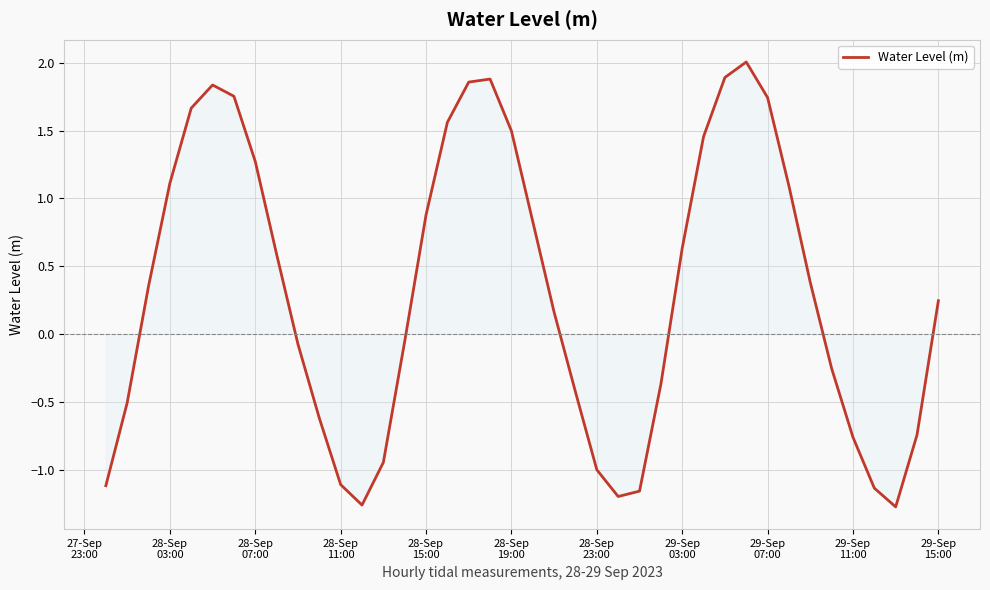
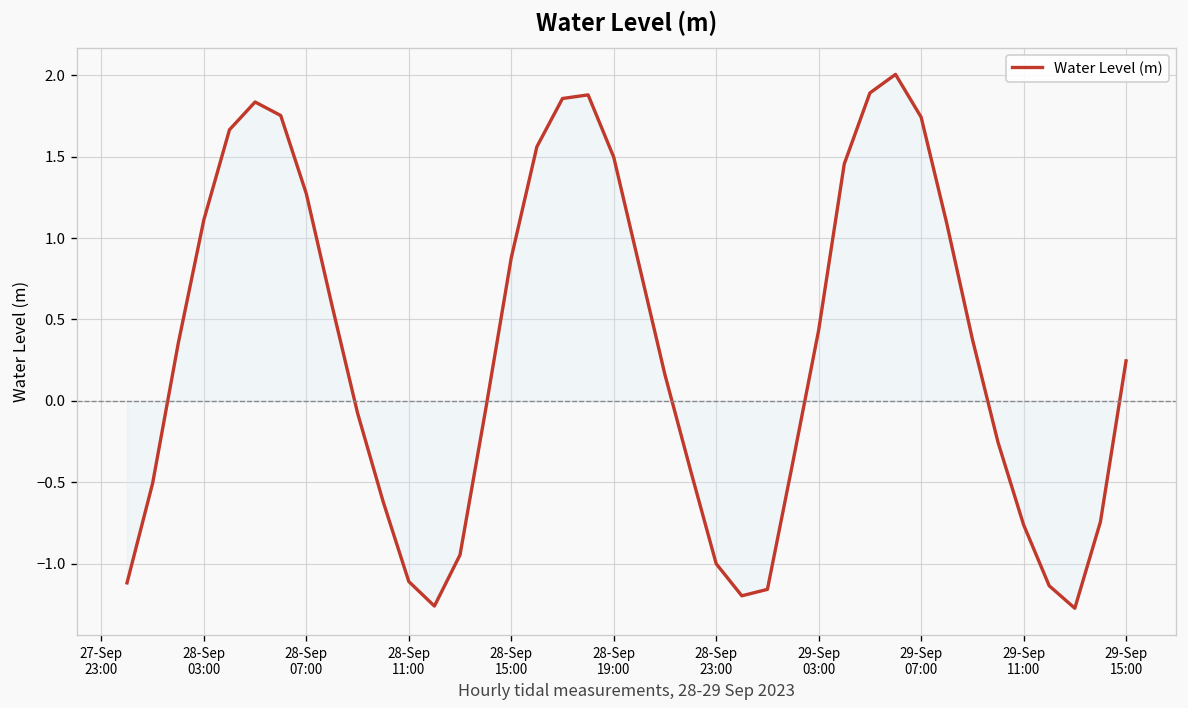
Water Level (m), 29-Sep 03:00: 0.63 -> 0.43
